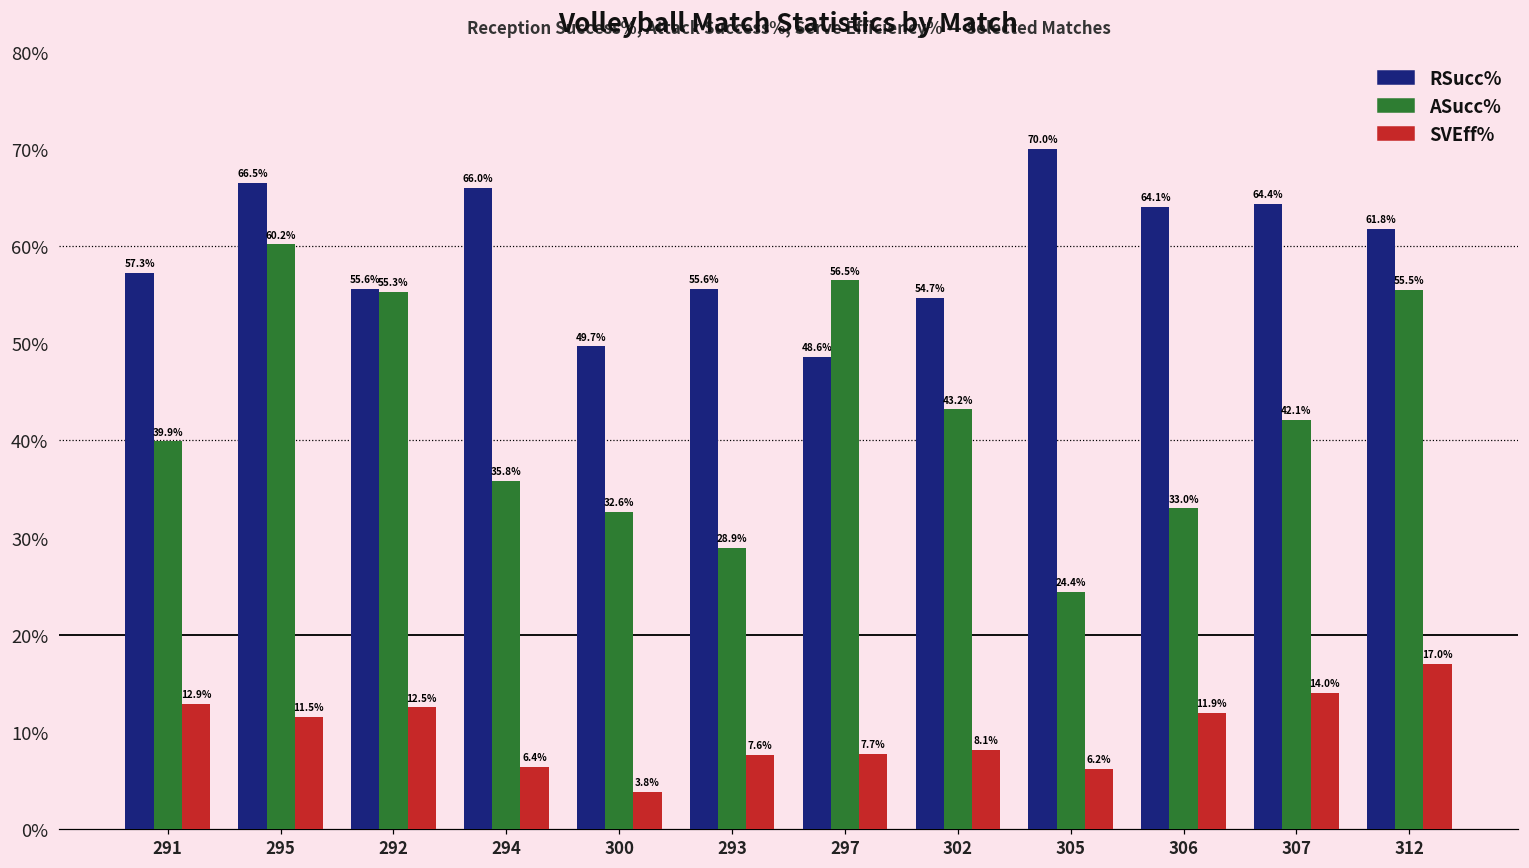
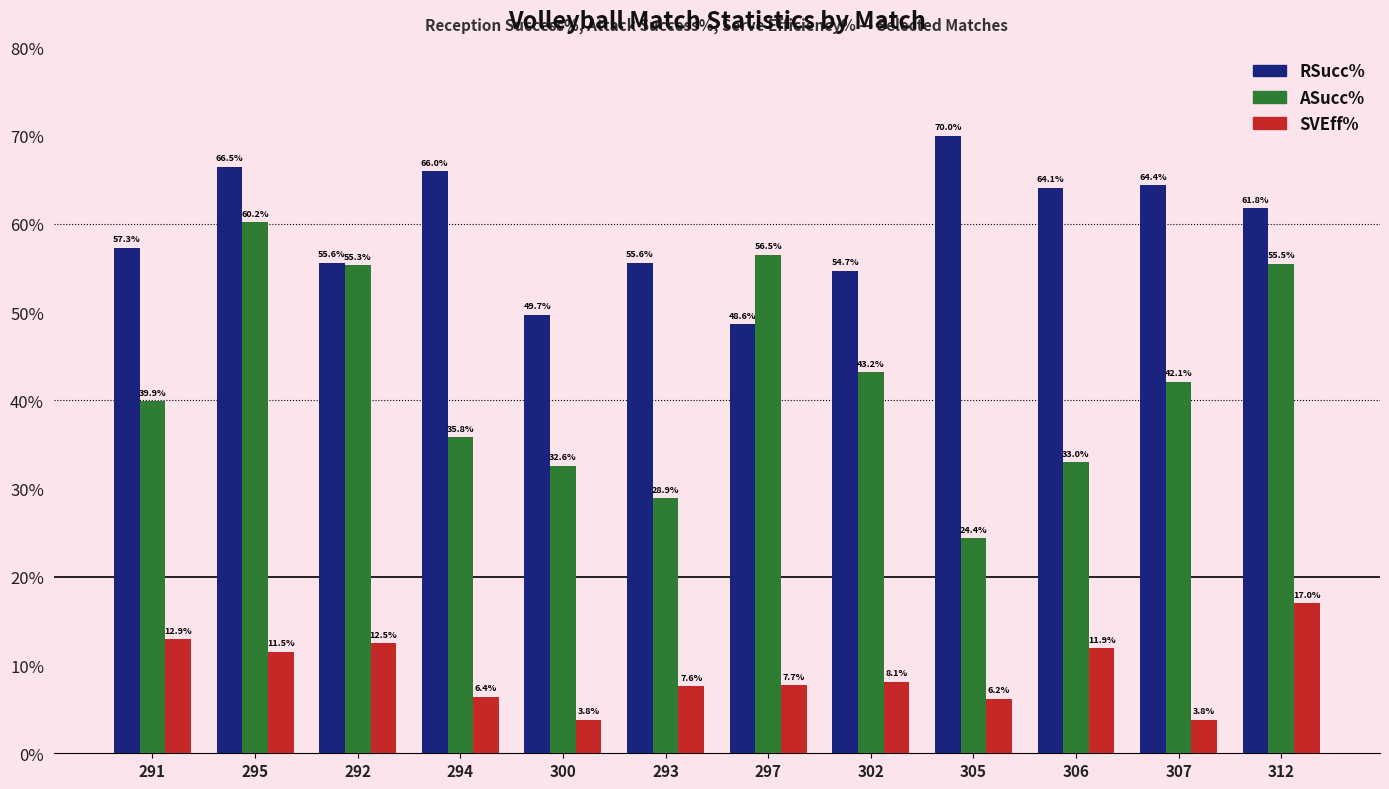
SVEff%, 307: 14.0% -> 3.8%
